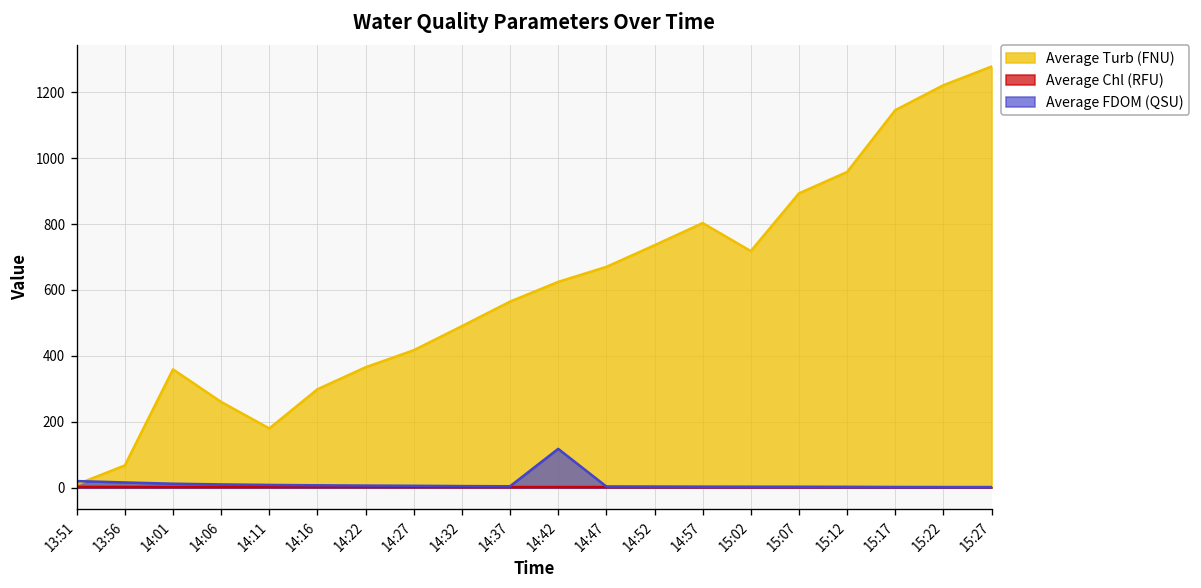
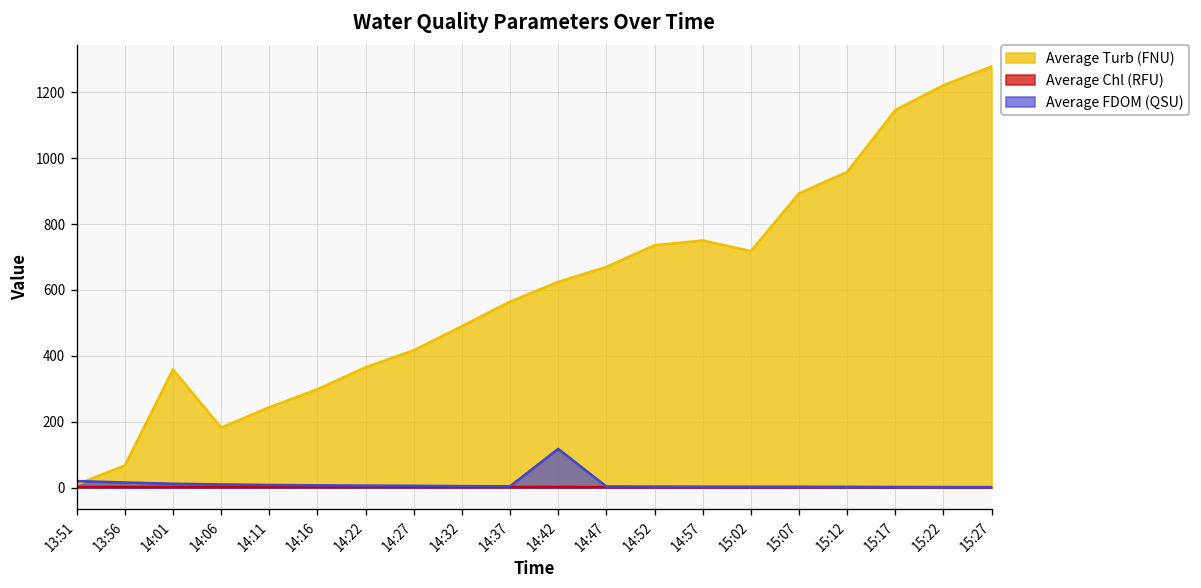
Average Turb (FNU), 14:06: 260 -> 180
Average Turb (FNU), 14:11: 180 -> 240
Average Turb (FNU), 14:57: 800 -> 750
